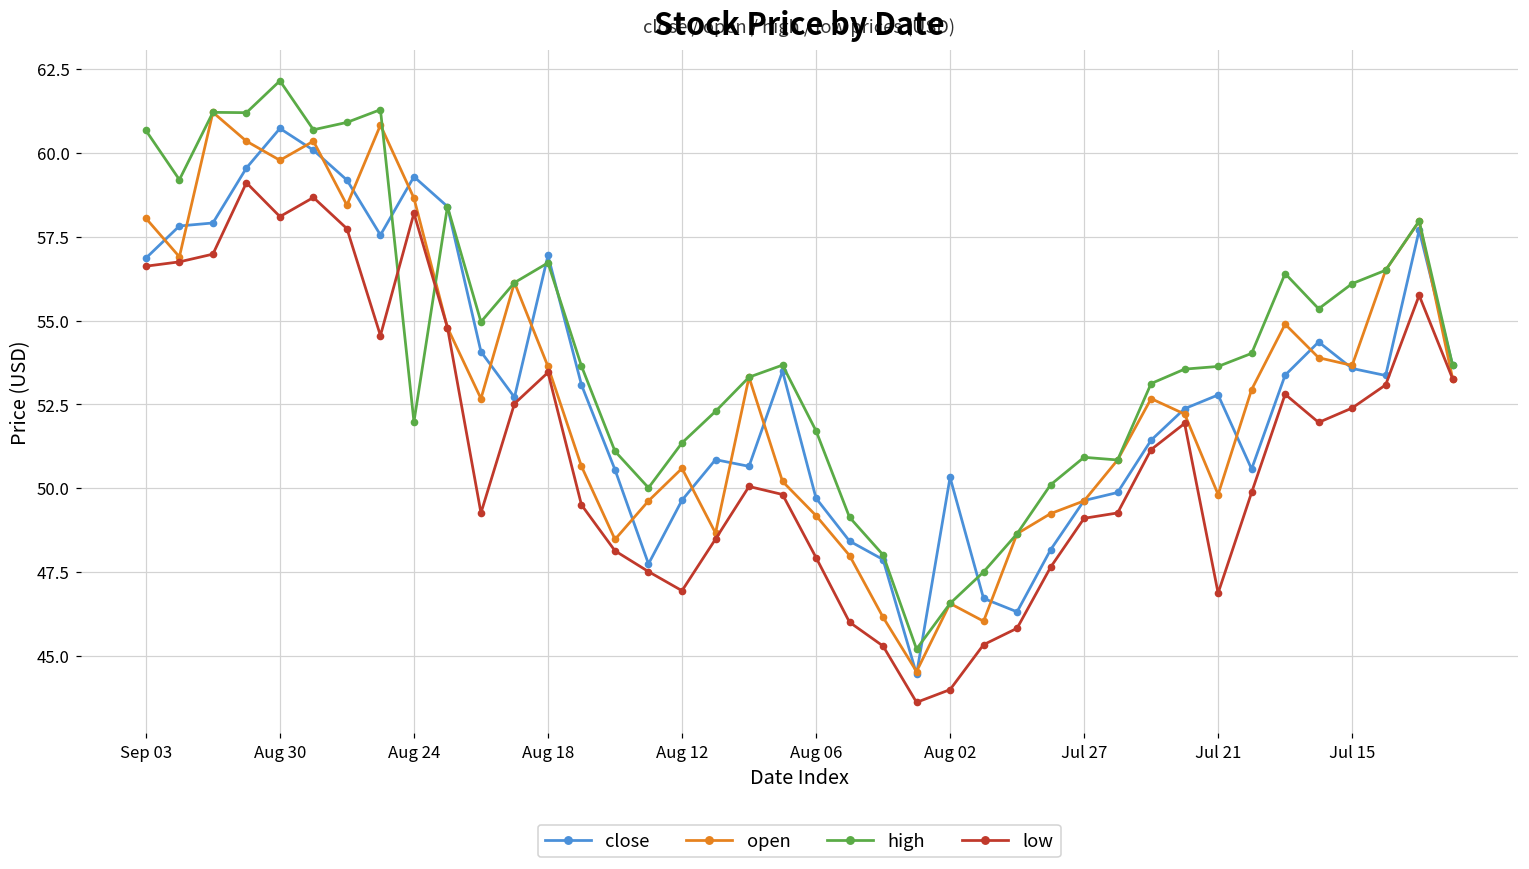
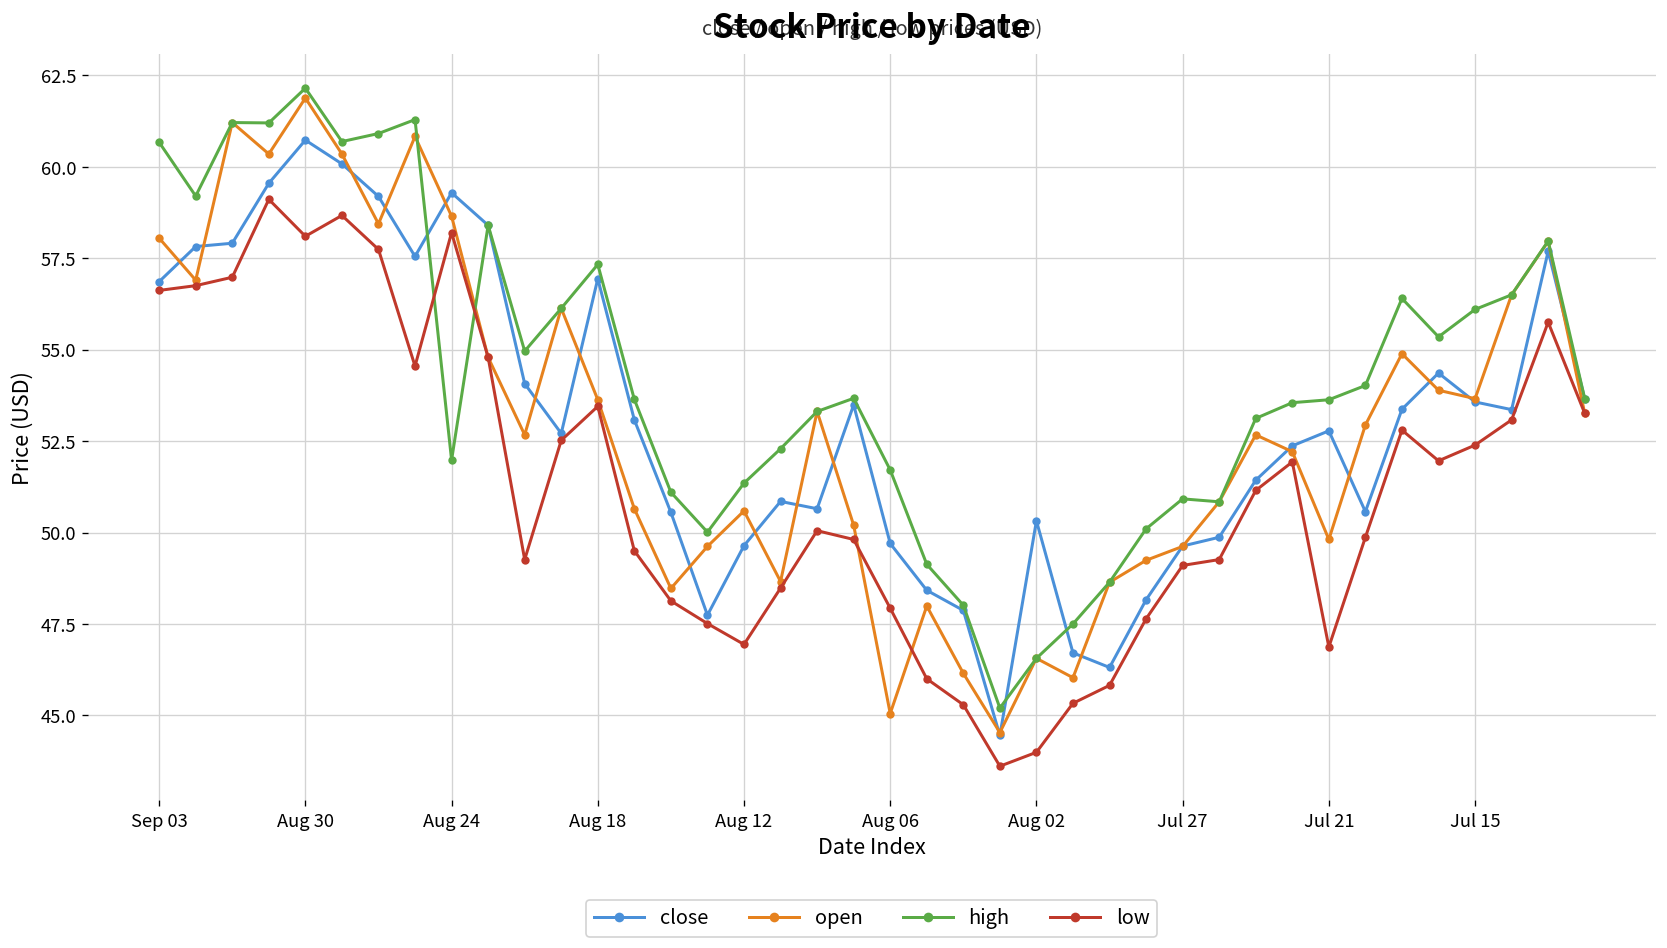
open, Aug 30: 59.8 -> 61.9
high, Aug 18: 56.7 -> 57.3
open, Aug 06: 49.2 -> 45.1
